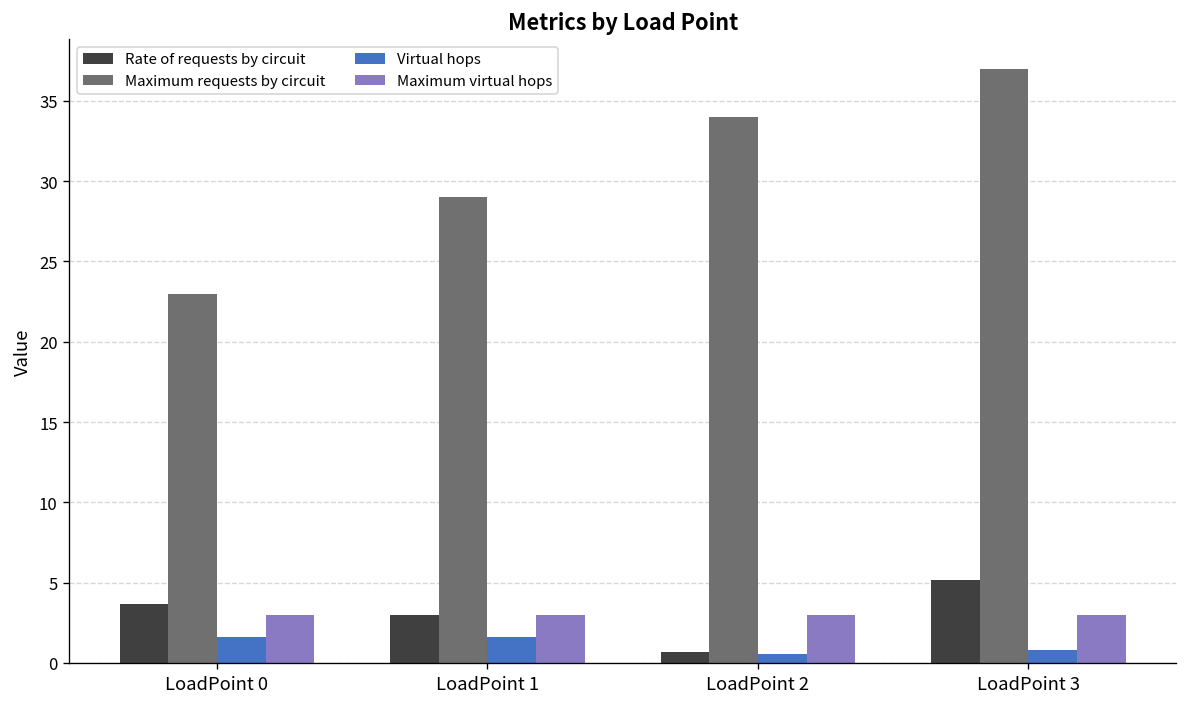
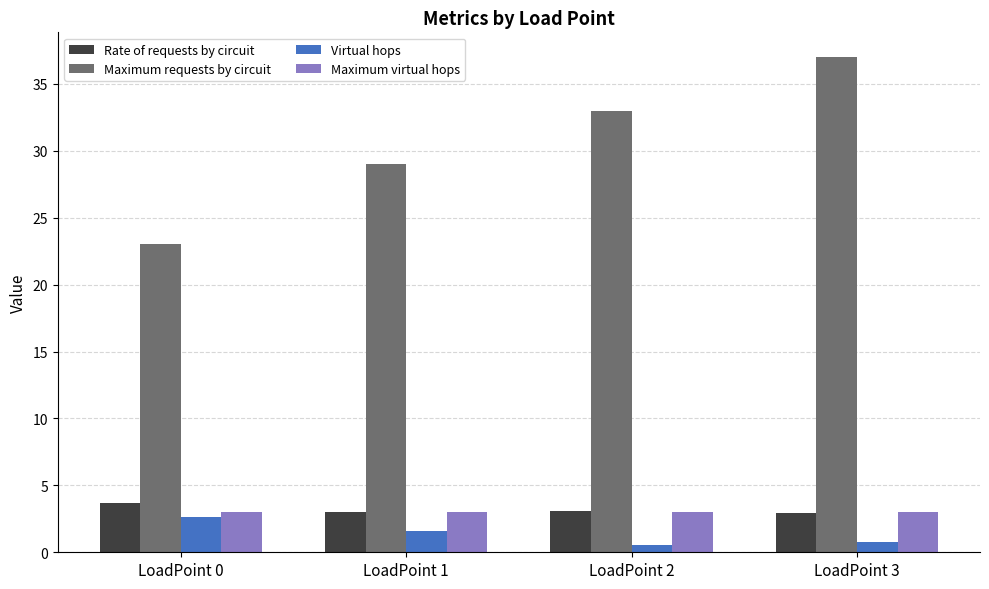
Virtual hops, LoadPoint 0: 1.6 -> 2.6
Rate of requests by circuit, LoadPoint 2: 0.7 -> 3.1
Maximum requests by circuit, LoadPoint 2: 34 -> 33
Rate of requests by circuit, LoadPoint 3: 5.1 -> 3.0
